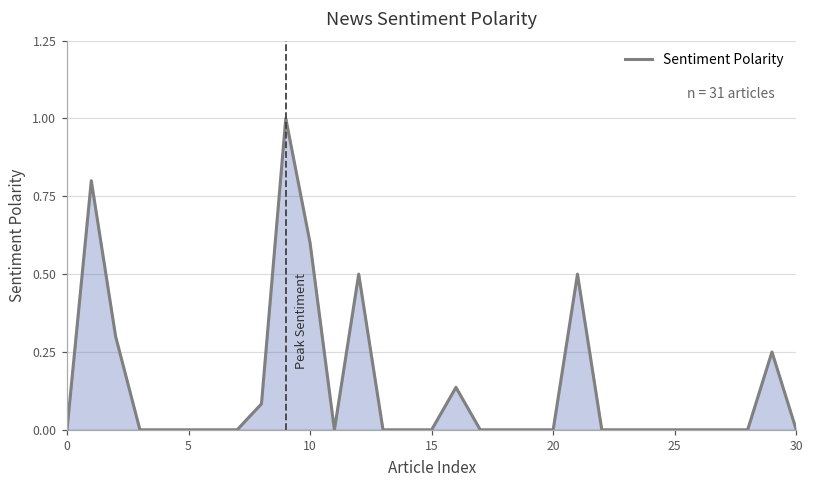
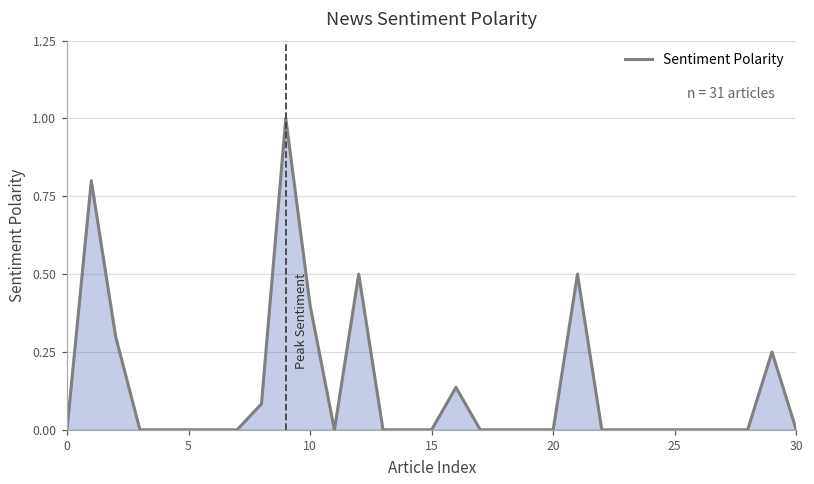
10: 0.6 -> 0.4
